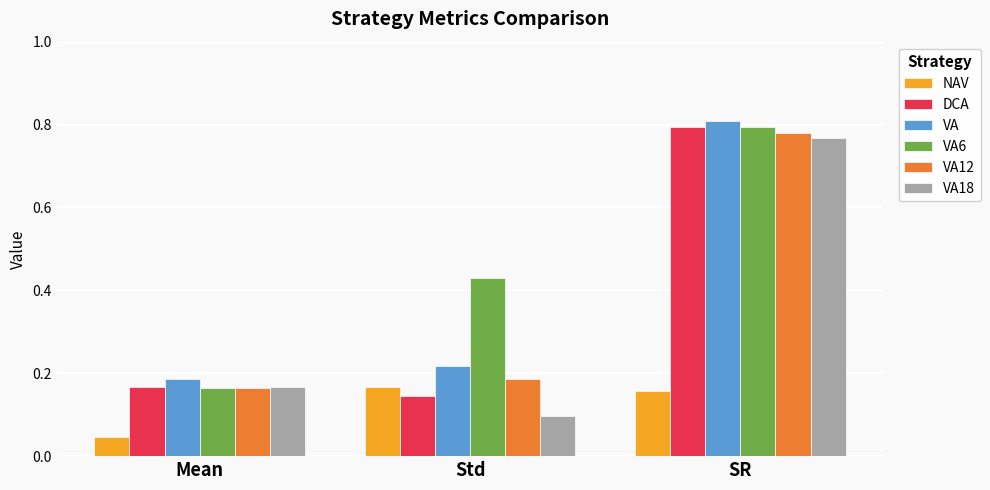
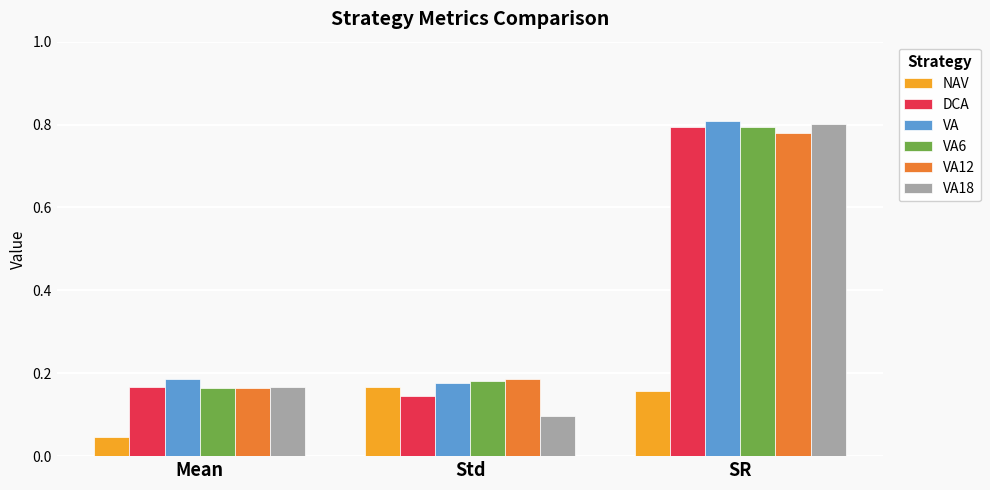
VA, Std: 0.22 -> 0.18
VA6, Std: 0.43 -> 0.18
VA18, SR: 0.77 -> 0.80
